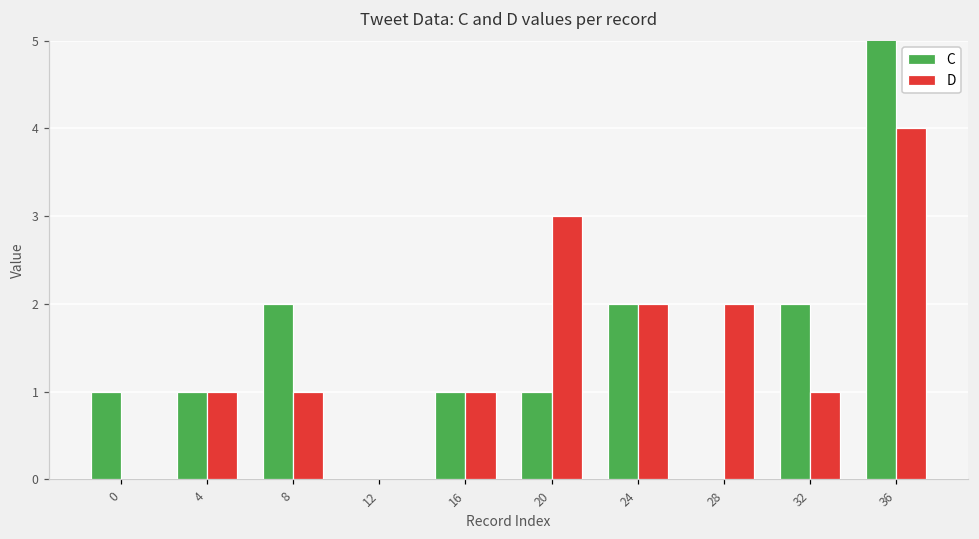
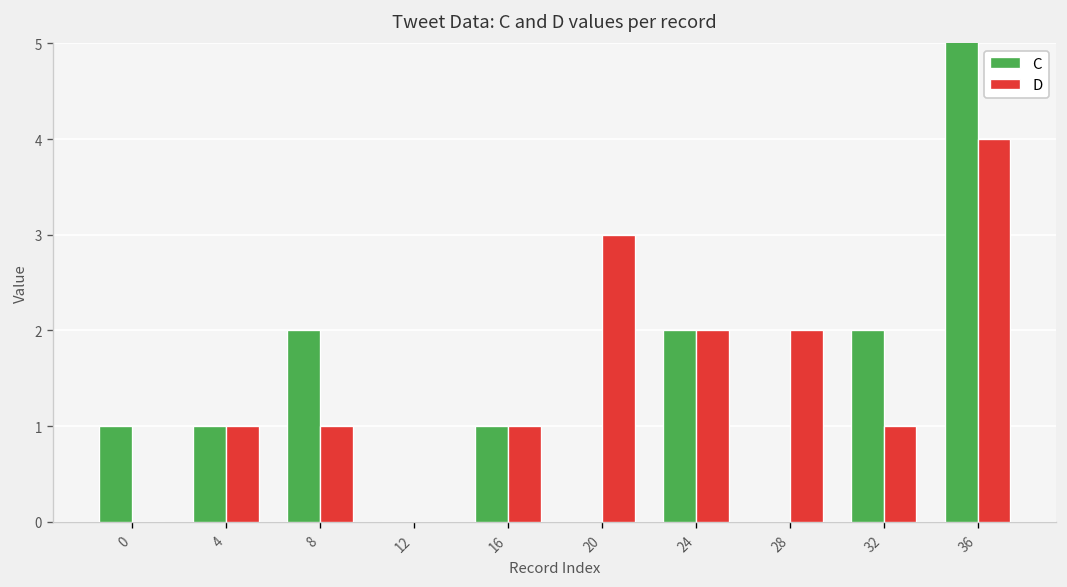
C, 20: 1 -> 0
